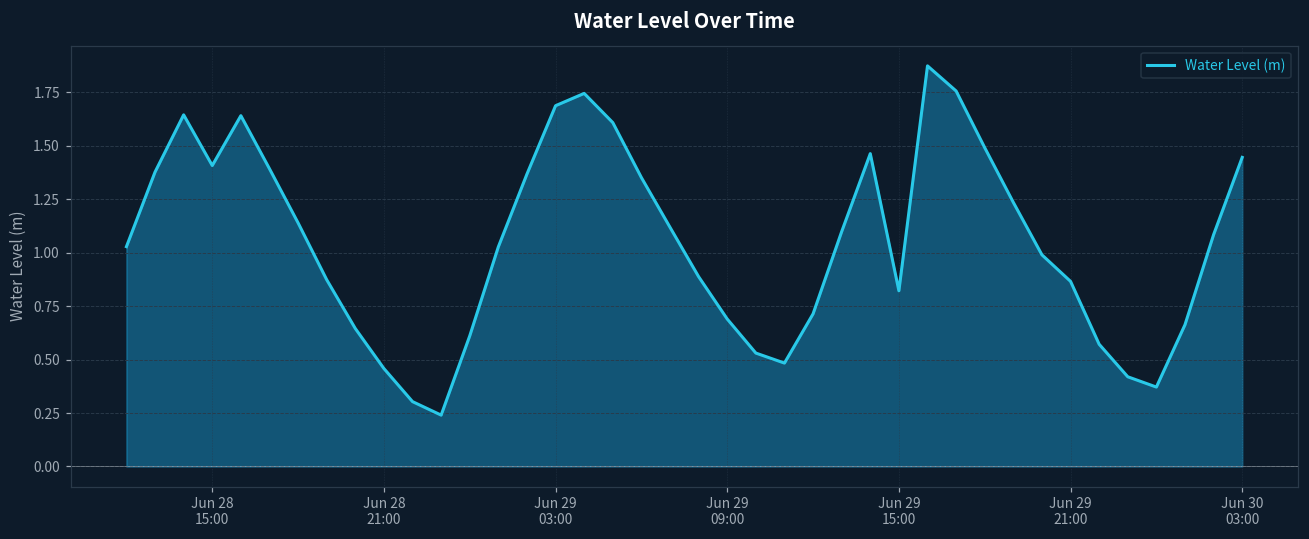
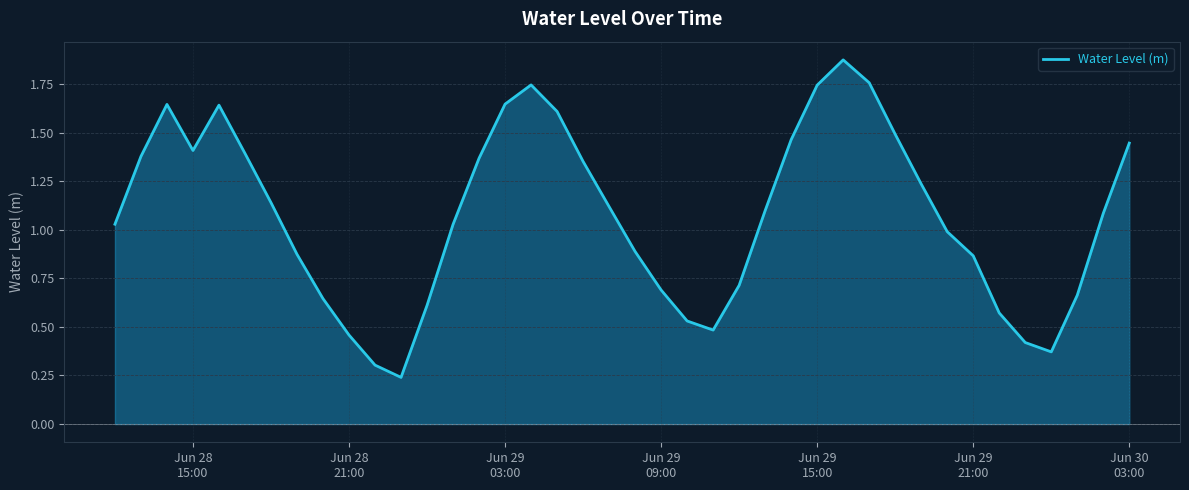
Jun 29 03:00: 1.69 -> 1.65
Jun 29 15:00: 0.82 -> 1.74
